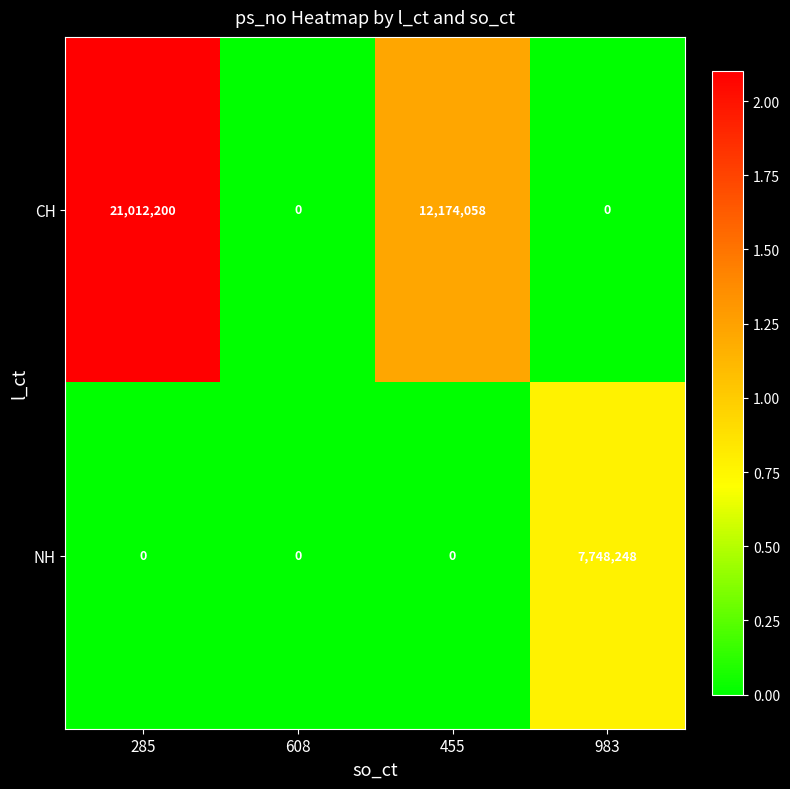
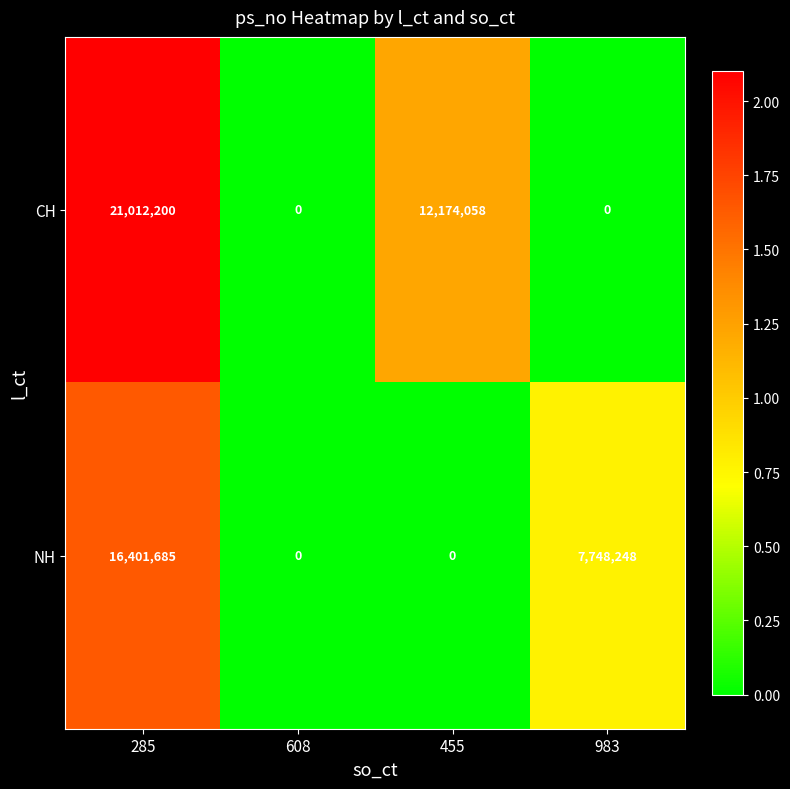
NH, 285: 0 -> 16,401,685
